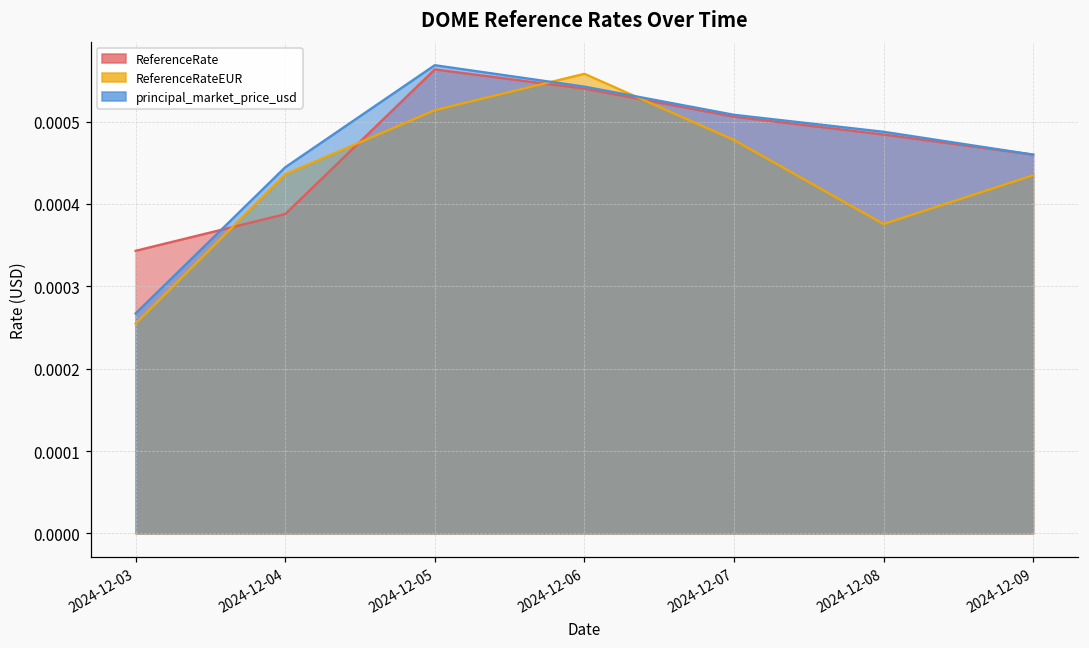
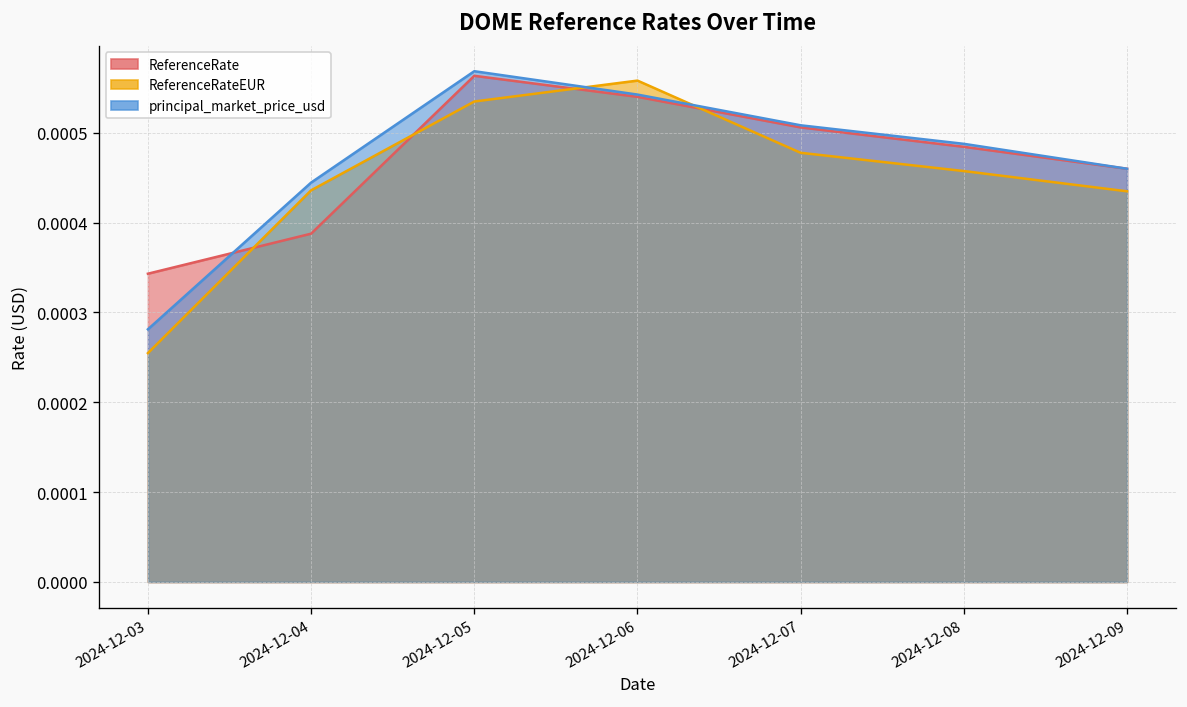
principal_market_price_usd, 2024-12-03: 0.00027 -> 0.00028
ReferenceRateEUR, 2024-12-05: 0.00051 -> 0.00053
ReferenceRateEUR, 2024-12-08: 0.00038 -> 0.00046
